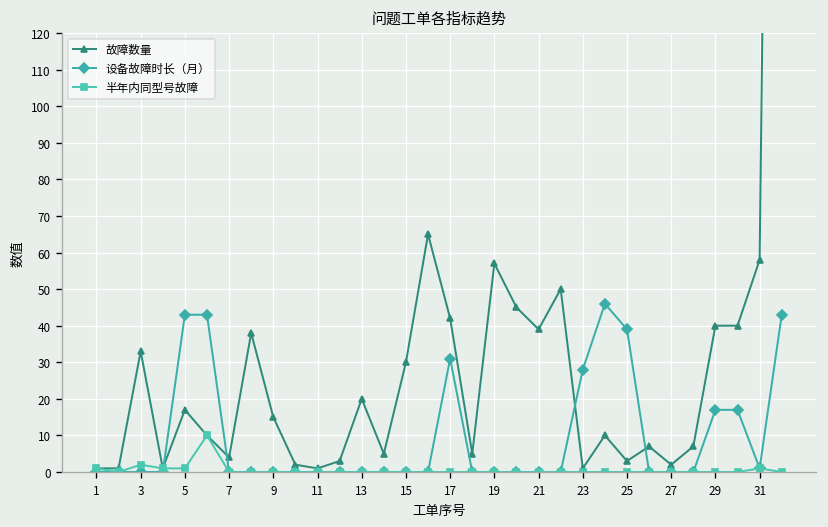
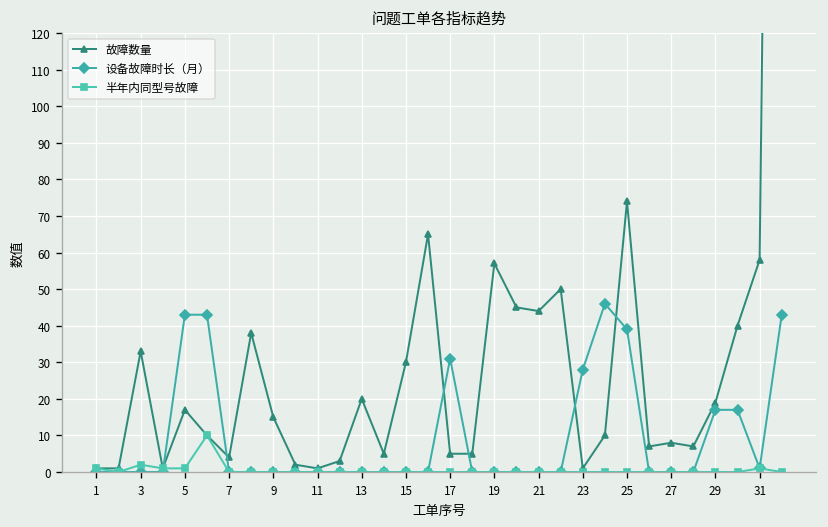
故障数量, 17: 42 -> 5
故障数量, 21: 39 -> 44
故障数量, 25: 3 -> 74
故障数量, 27: 2 -> 8
故障数量, 29: 40 -> 19
